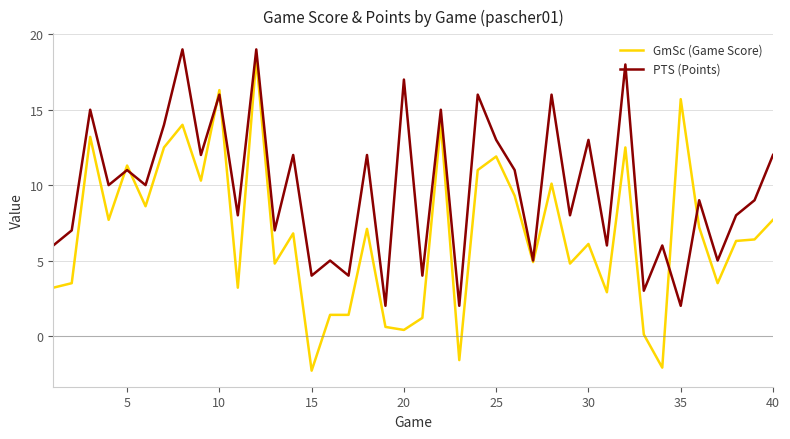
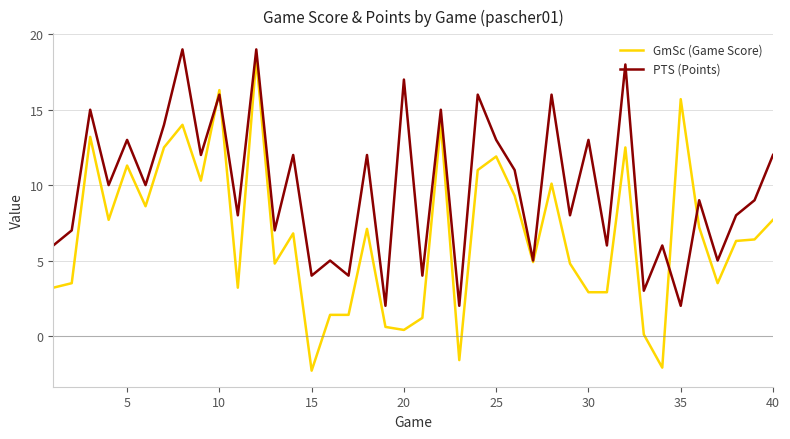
PTS (Points), 5: 11 -> 13
GmSc (Game Score), 30: 6.1 -> 2.9
